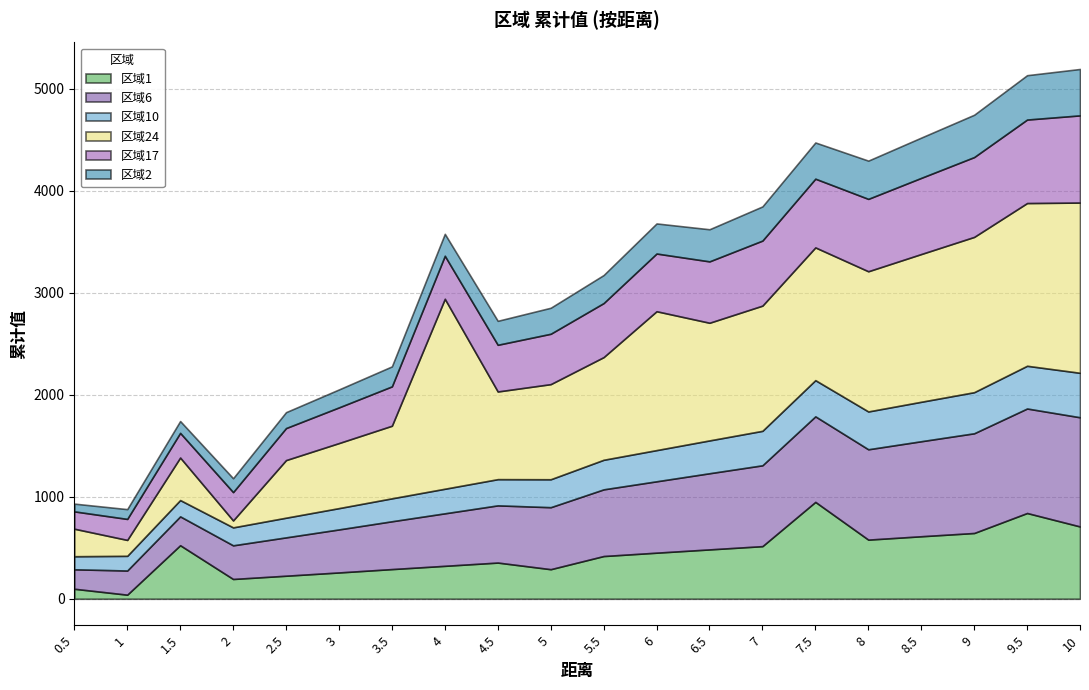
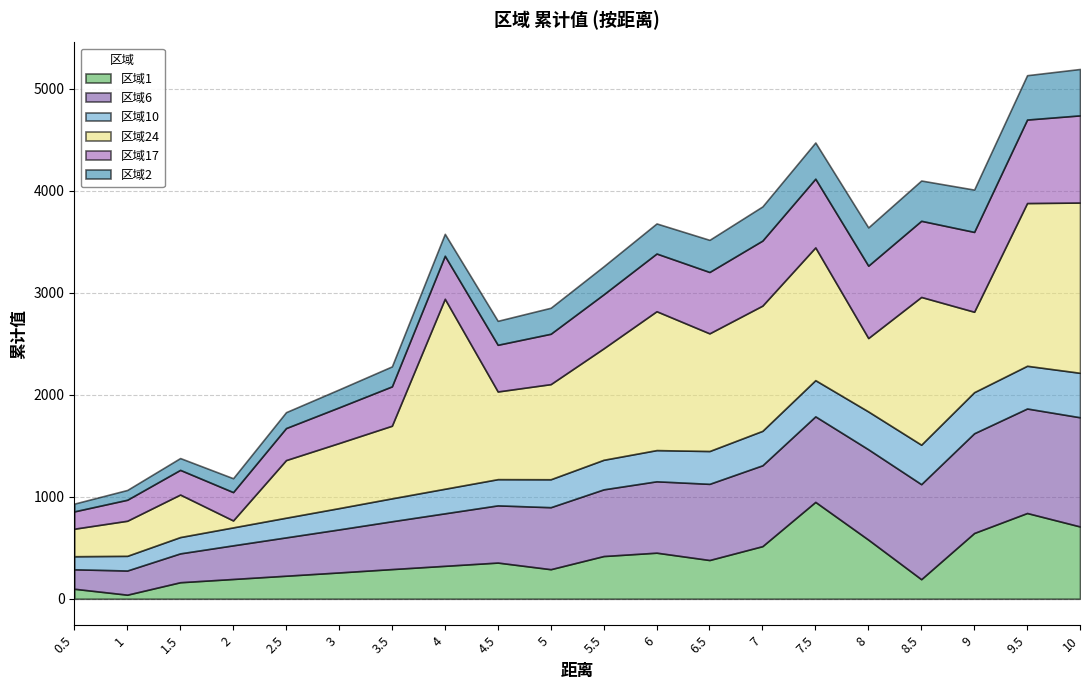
区域24, 1: 160 -> 340
区域1, 1.5: 530 -> 160
区域24, 5.5: 1010 -> 1090
区域1, 6.5: 480 -> 380
区域24, 8: 1380 -> 720
区域1, 8.5: 610 -> 190
区域24, 9: 1520 -> 790
